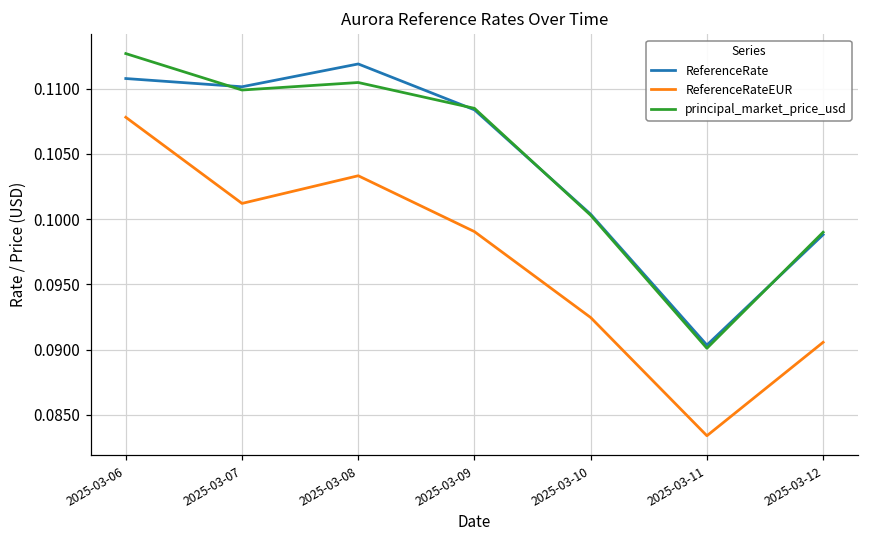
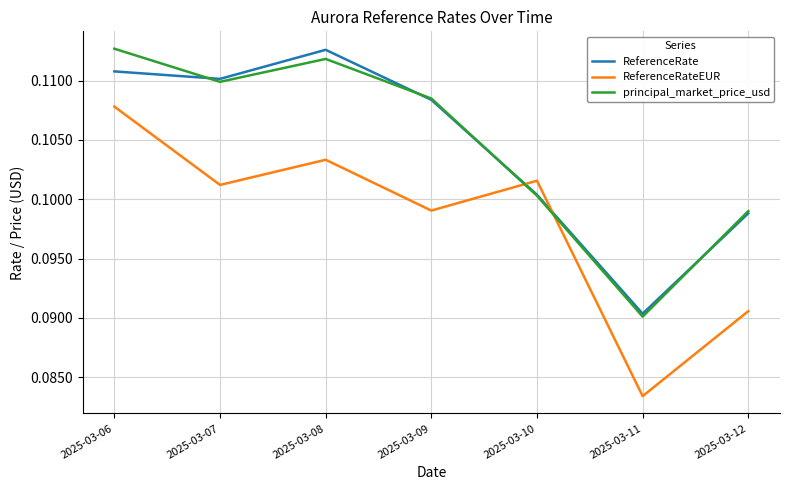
ReferenceRate, 2025-03-08: 0.1119 -> 0.1126
principal_market_price_usd, 2025-03-08: 0.1105 -> 0.1118
ReferenceRateEUR, 2025-03-10: 0.0925 -> 0.1016
